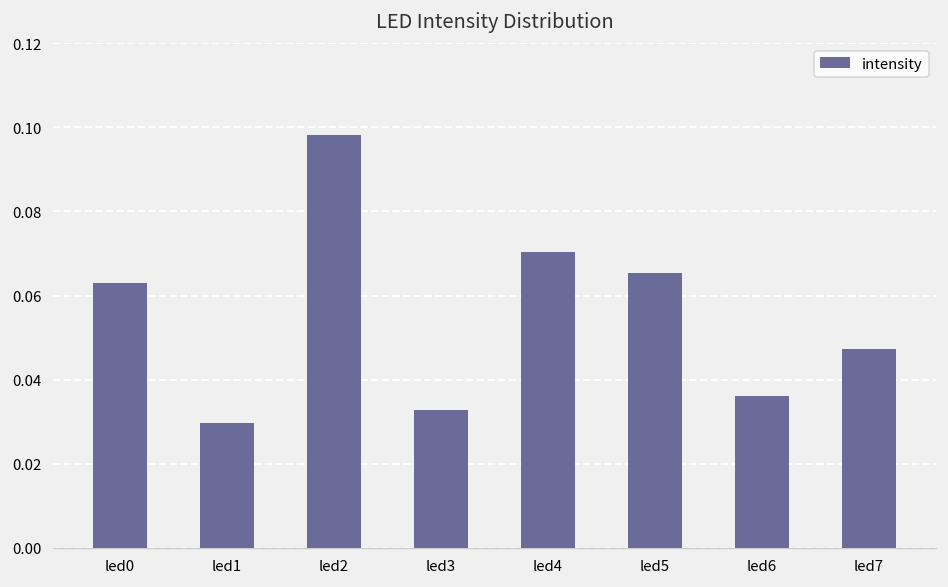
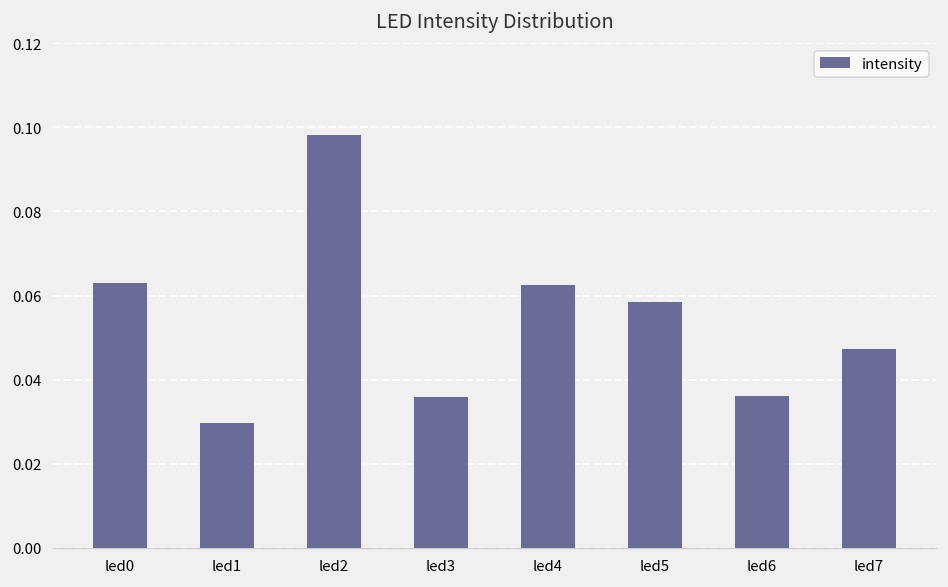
led3: 0.033 -> 0.036
led4: 0.070 -> 0.062
led5: 0.065 -> 0.059
